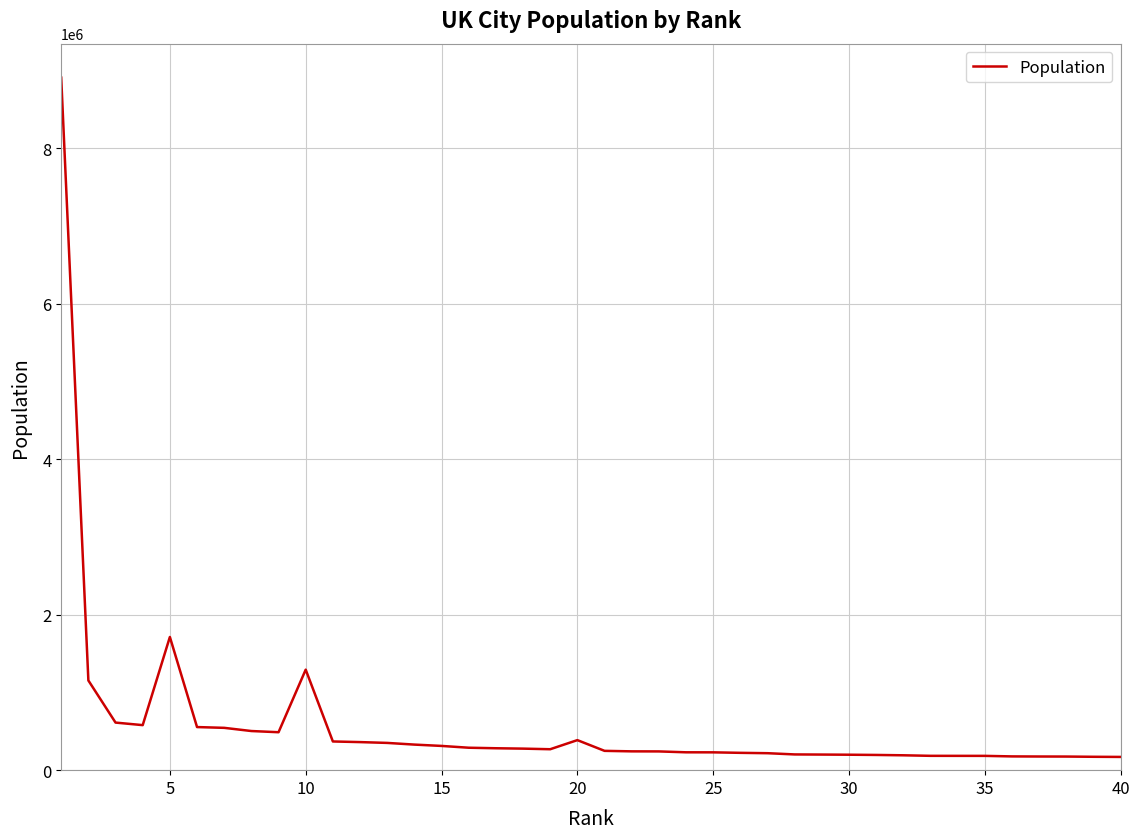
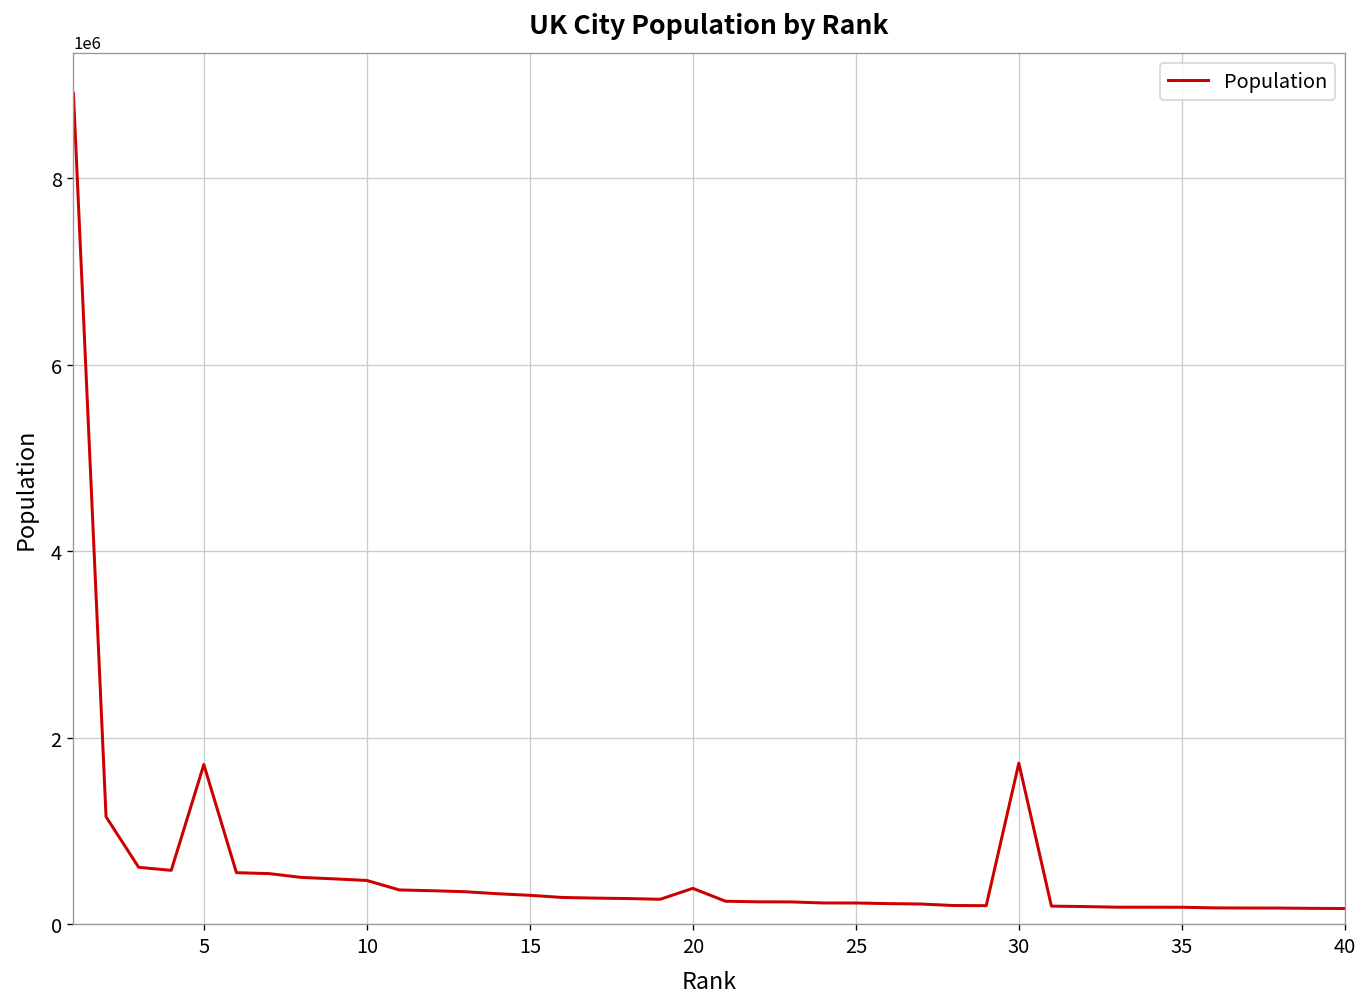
10: 1300000 -> 500000
30: 200000 -> 1700000
